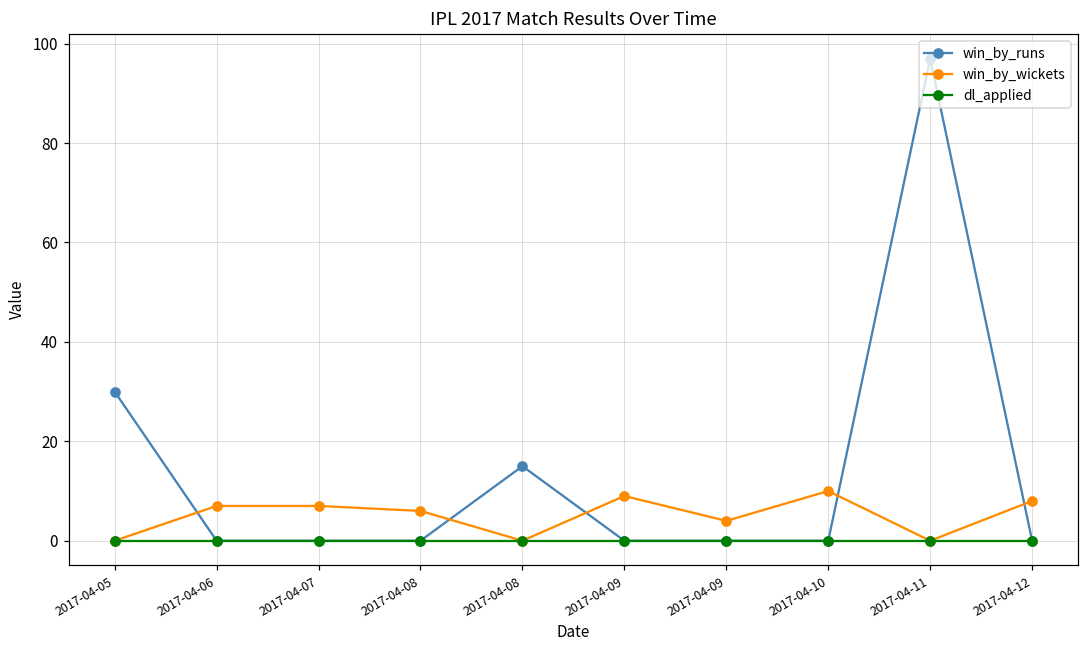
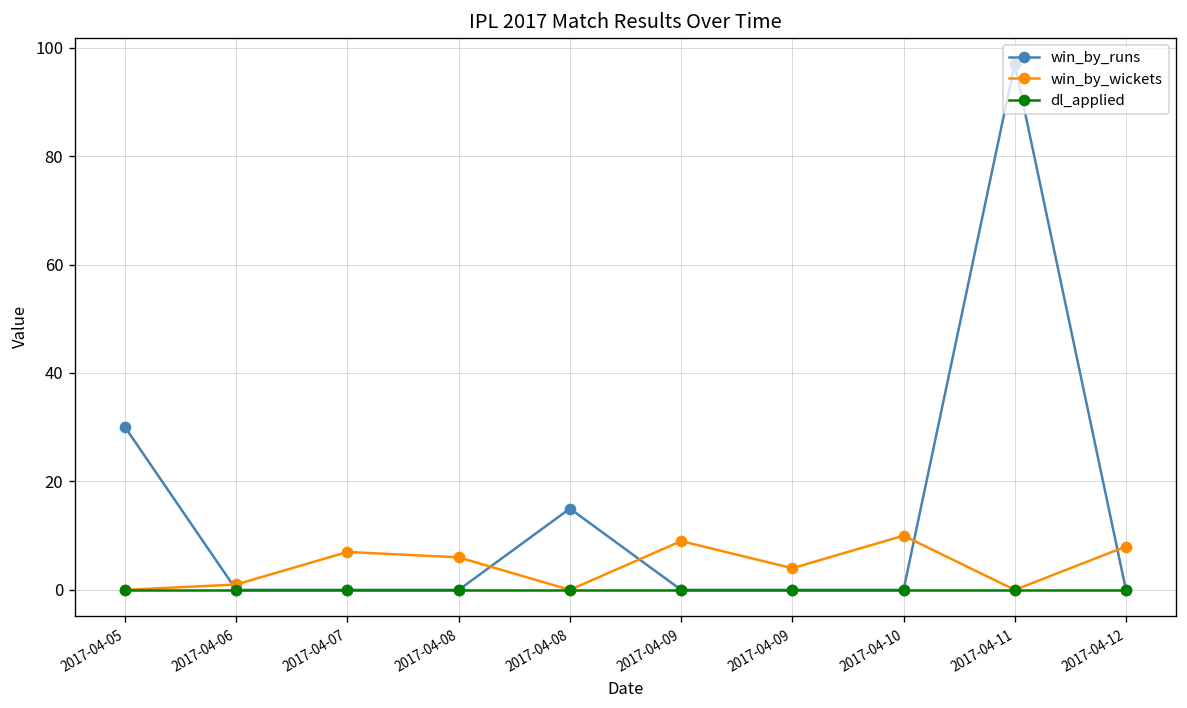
win_by_wickets, 2017-04-06: 7 -> 1
